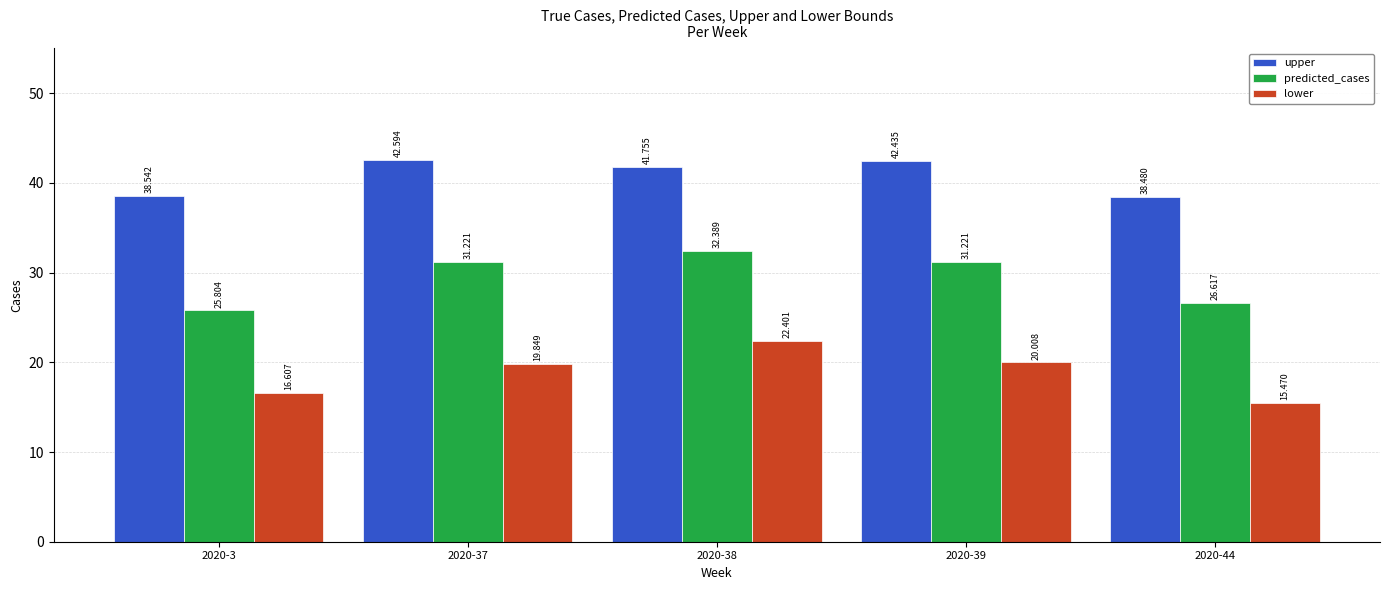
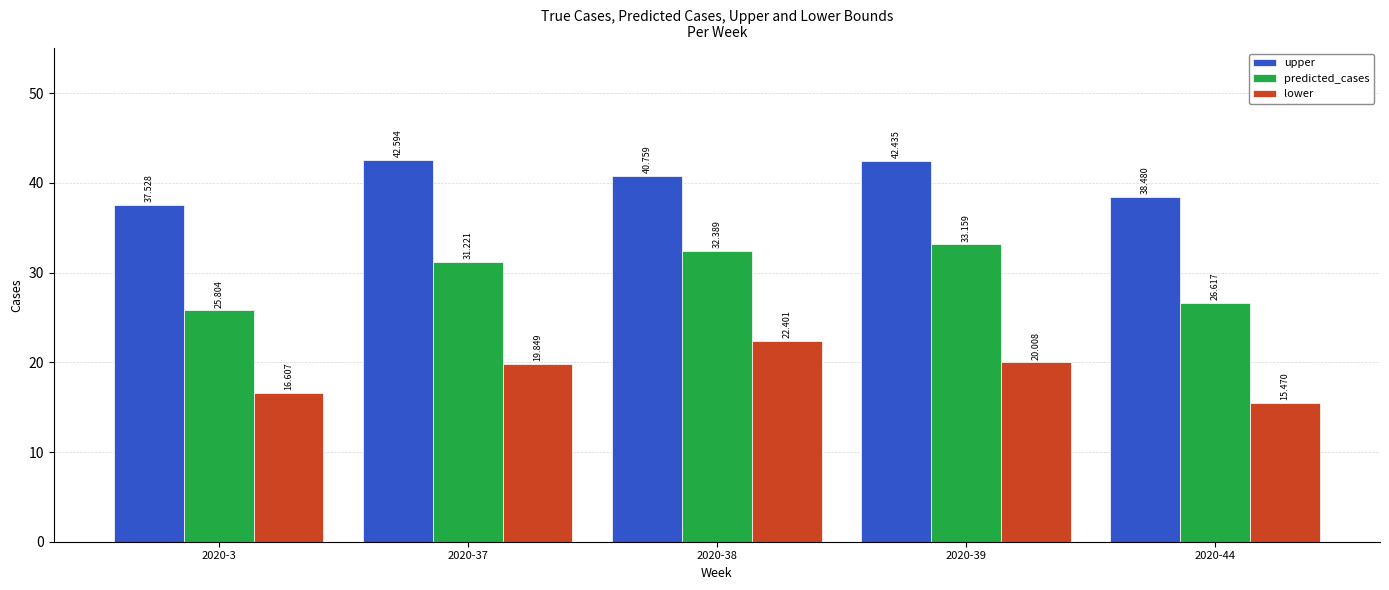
upper, 2020-3: 38.542 -> 37.528
upper, 2020-38: 41.755 -> 40.759
predicted_cases, 2020-39: 31.221 -> 33.159
